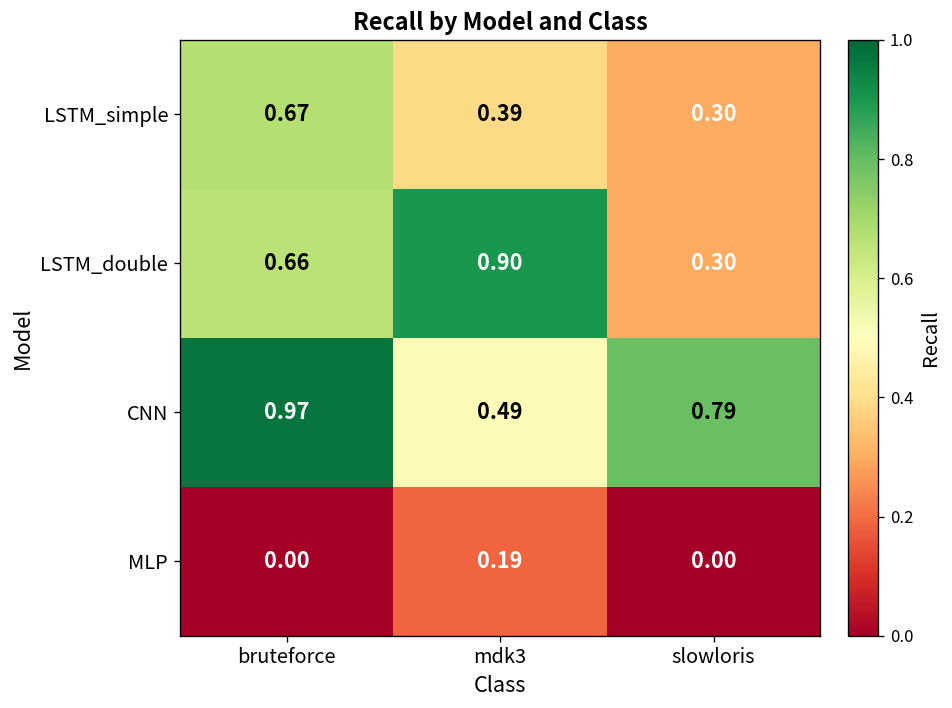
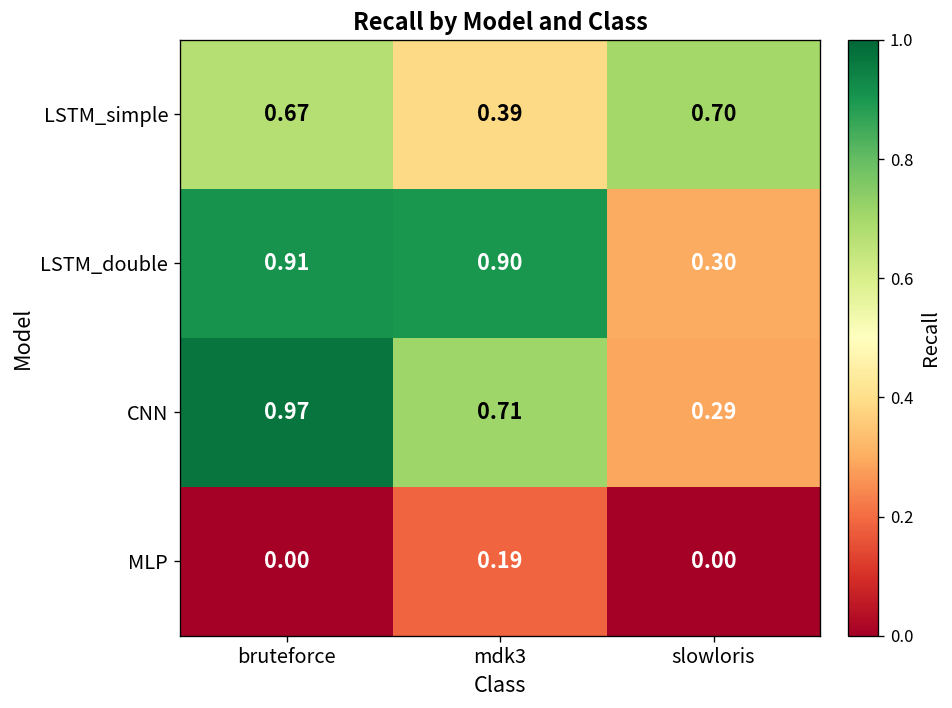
LSTM_simple, slowloris: 0.30 -> 0.70
LSTM_double, bruteforce: 0.66 -> 0.91
CNN, mdk3: 0.49 -> 0.71
CNN, slowloris: 0.79 -> 0.29
